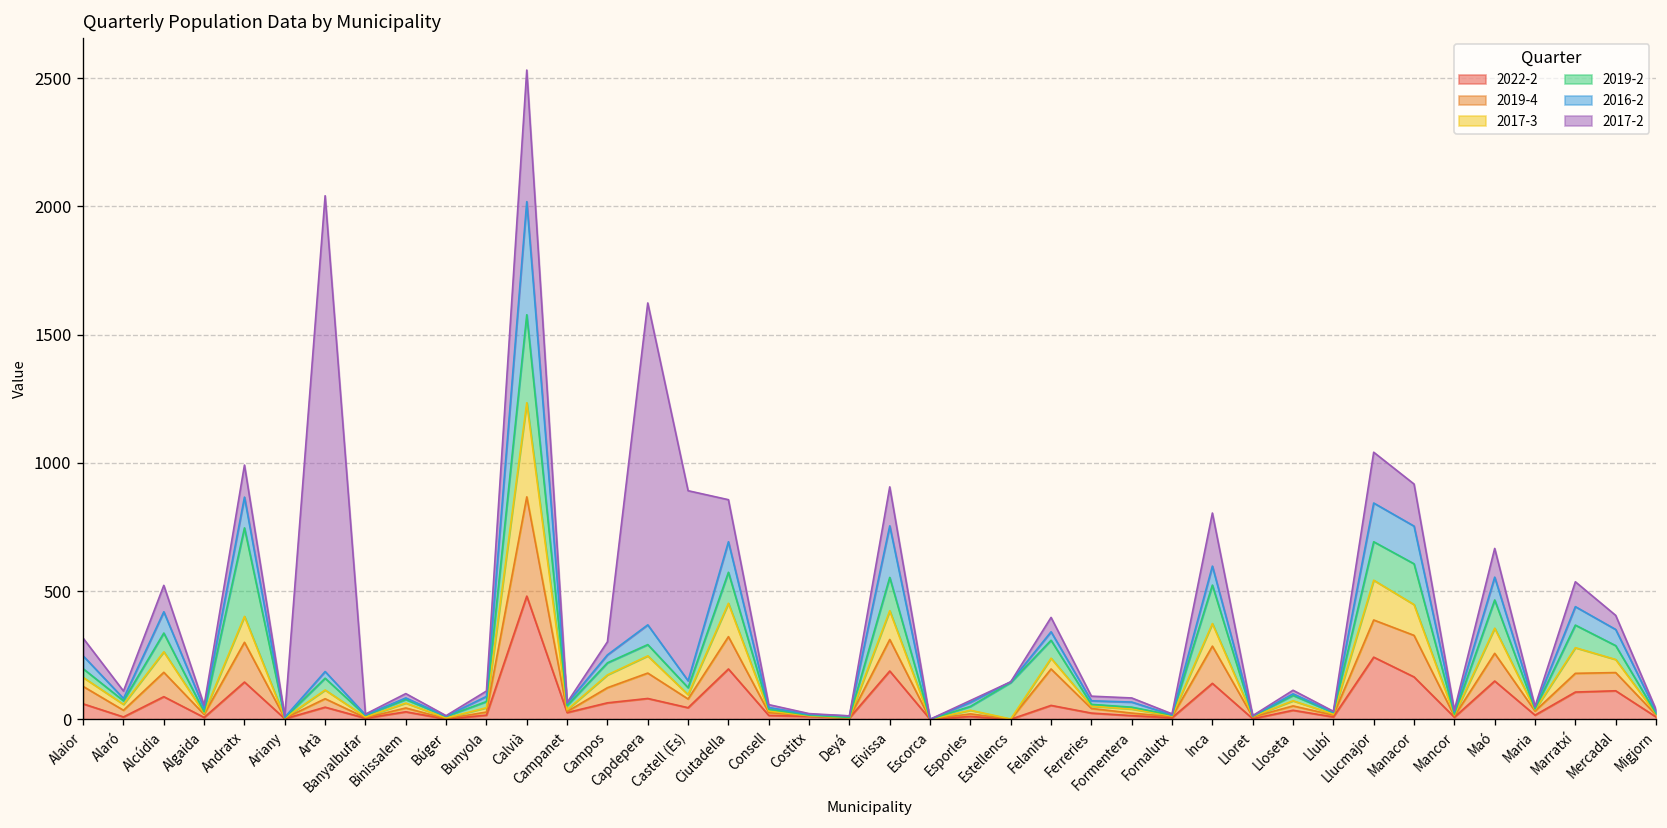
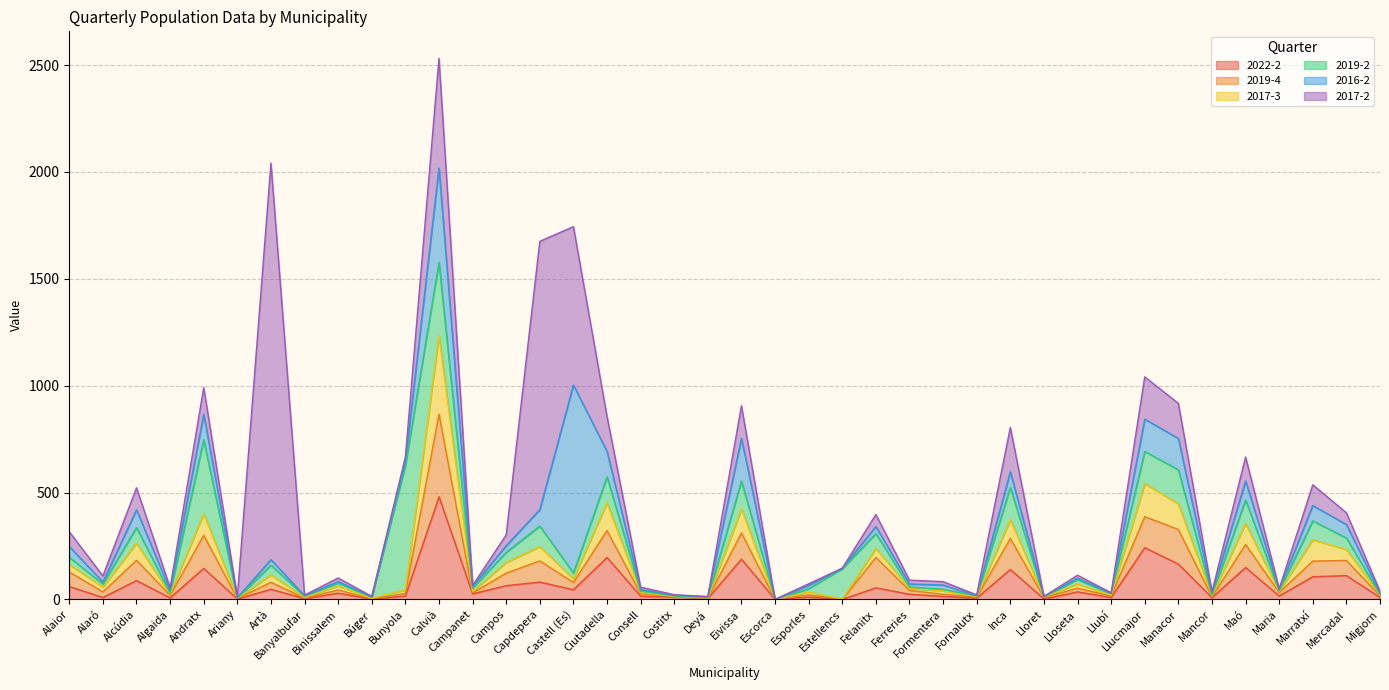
2019-2, Bunyola: 20 -> 580
2019-2, Capdepera: 40 -> 100
2016-2, Castell (Es): 30 -> 880
